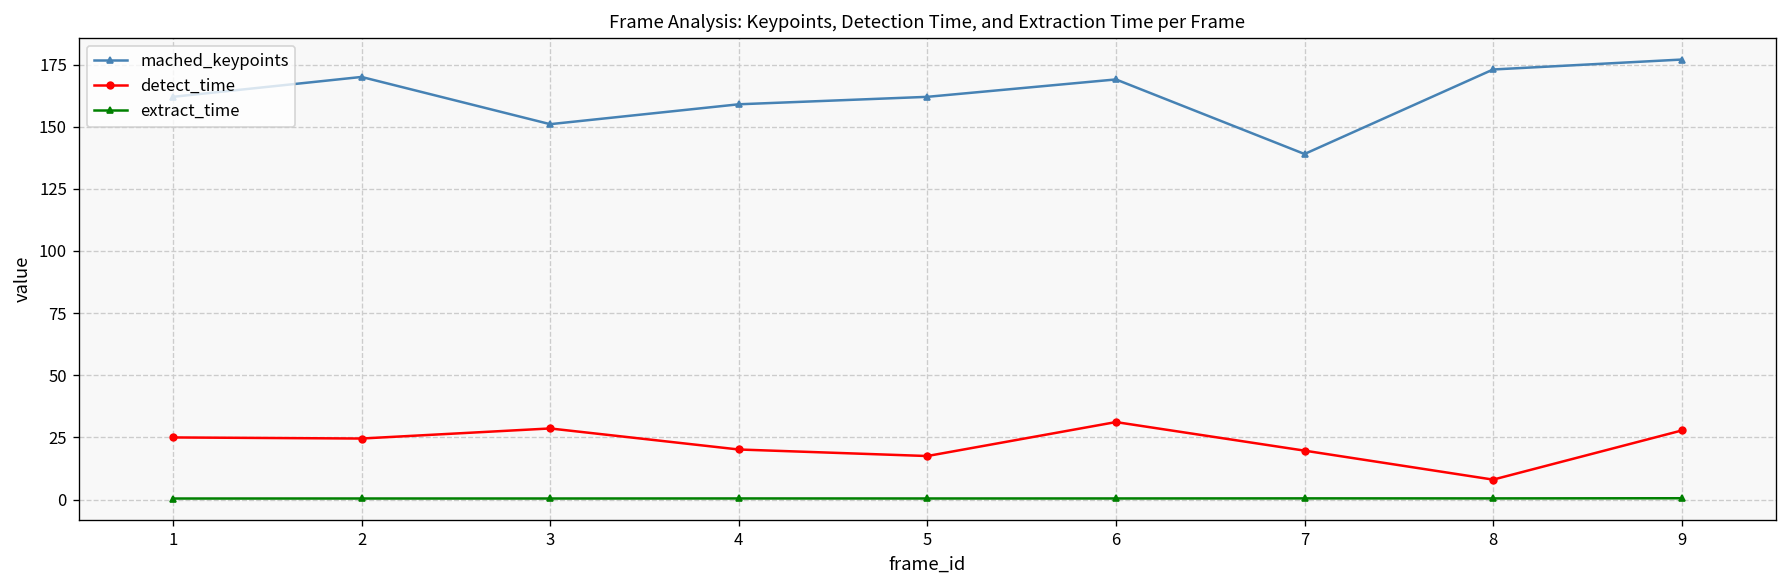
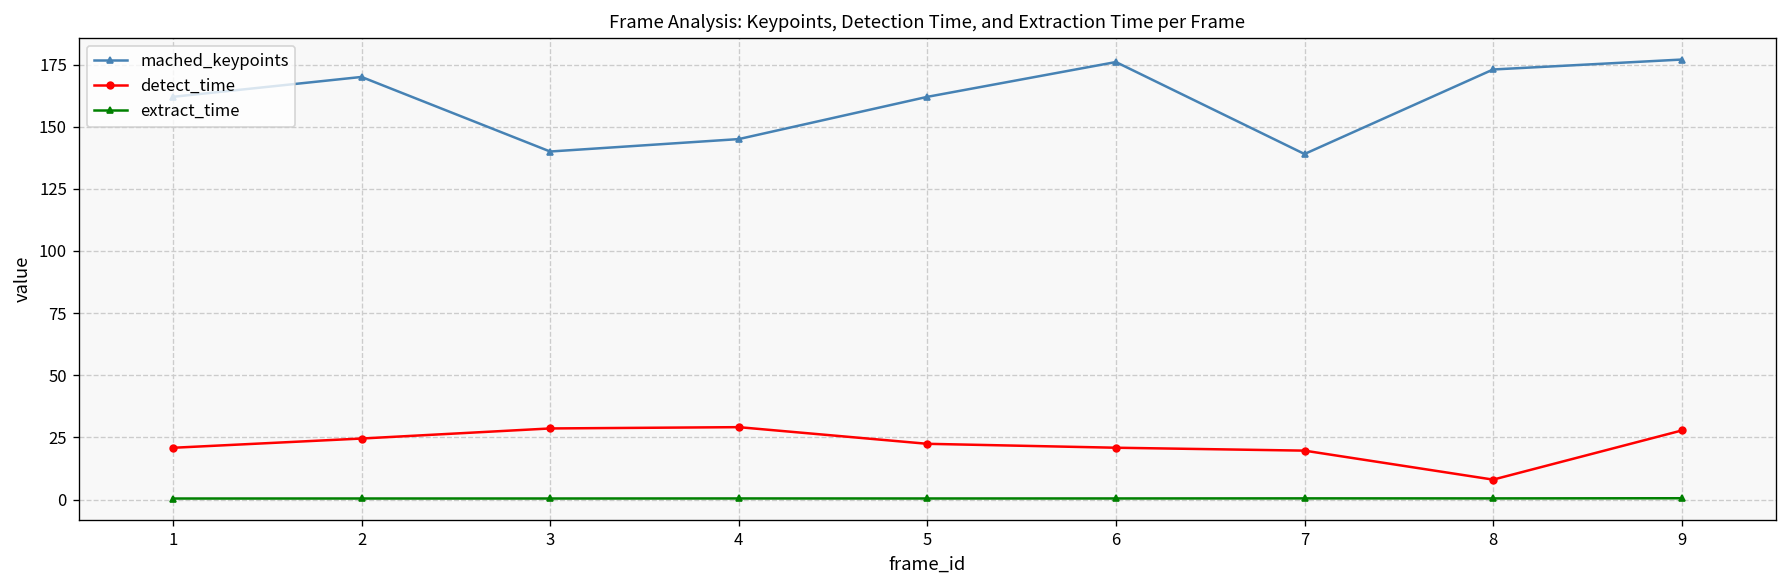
detect_time, 1: 25 -> 21
mached_keypoints, 3: 151 -> 140
mached_keypoints, 4: 159 -> 145
detect_time, 4: 20 -> 29
detect_time, 5: 17 -> 22
mached_keypoints, 6: 169 -> 176
detect_time, 6: 31 -> 21
